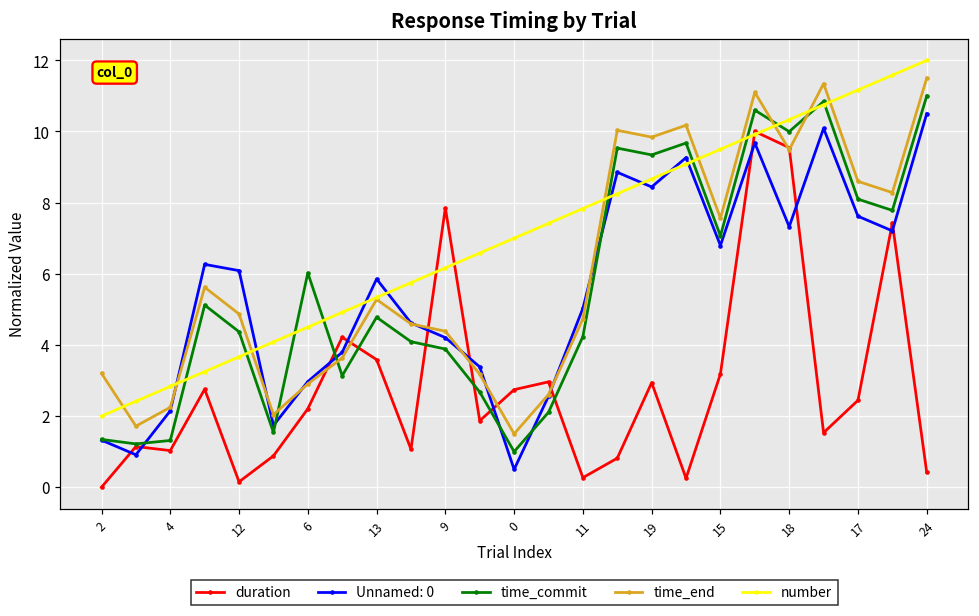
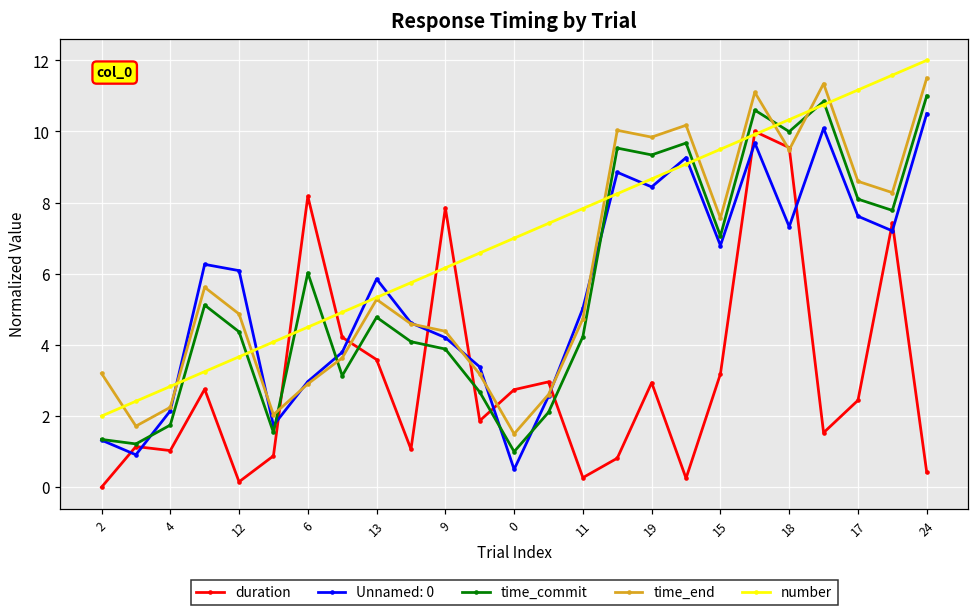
time_commit, 4: 1.3 -> 1.7
duration, 6: 2.2 -> 8.2
